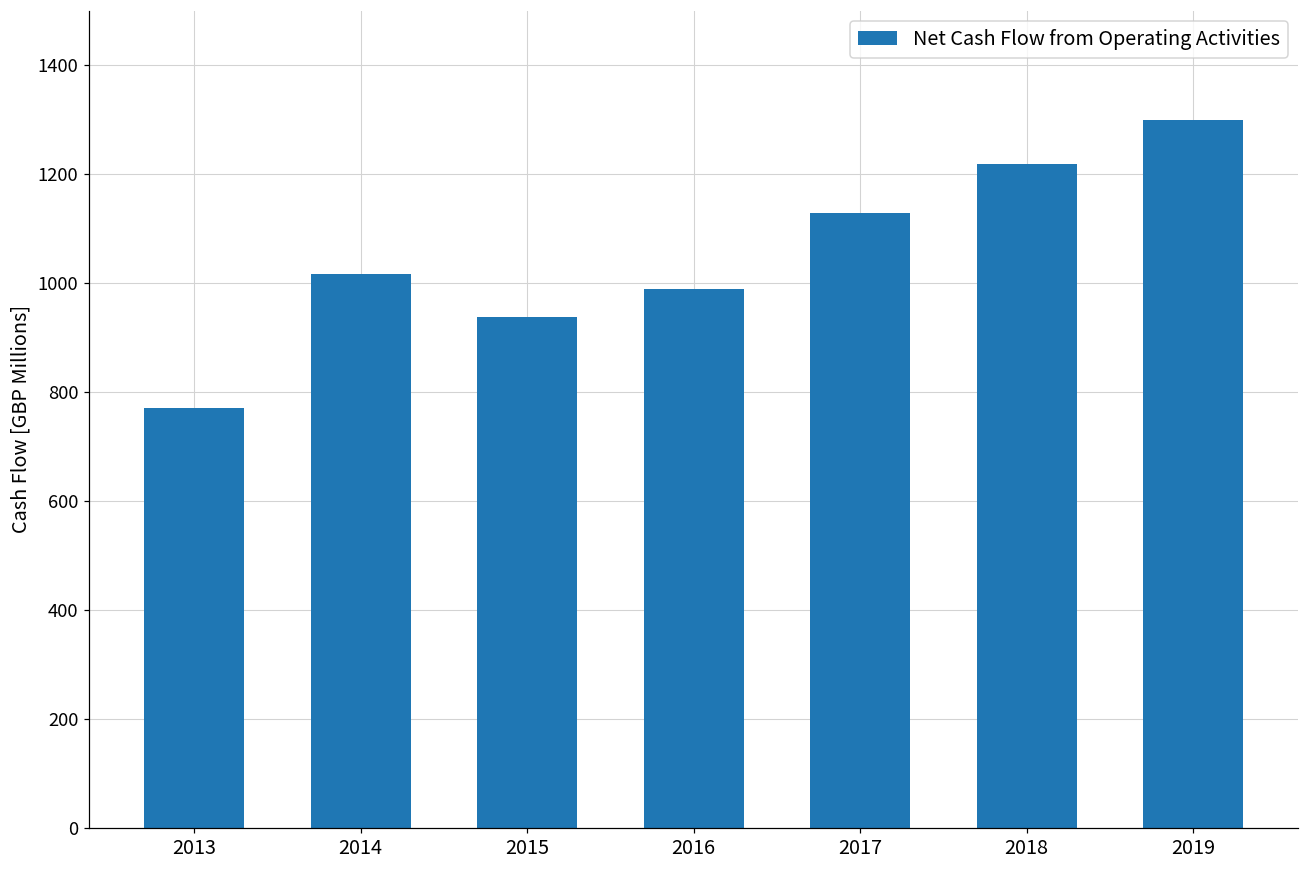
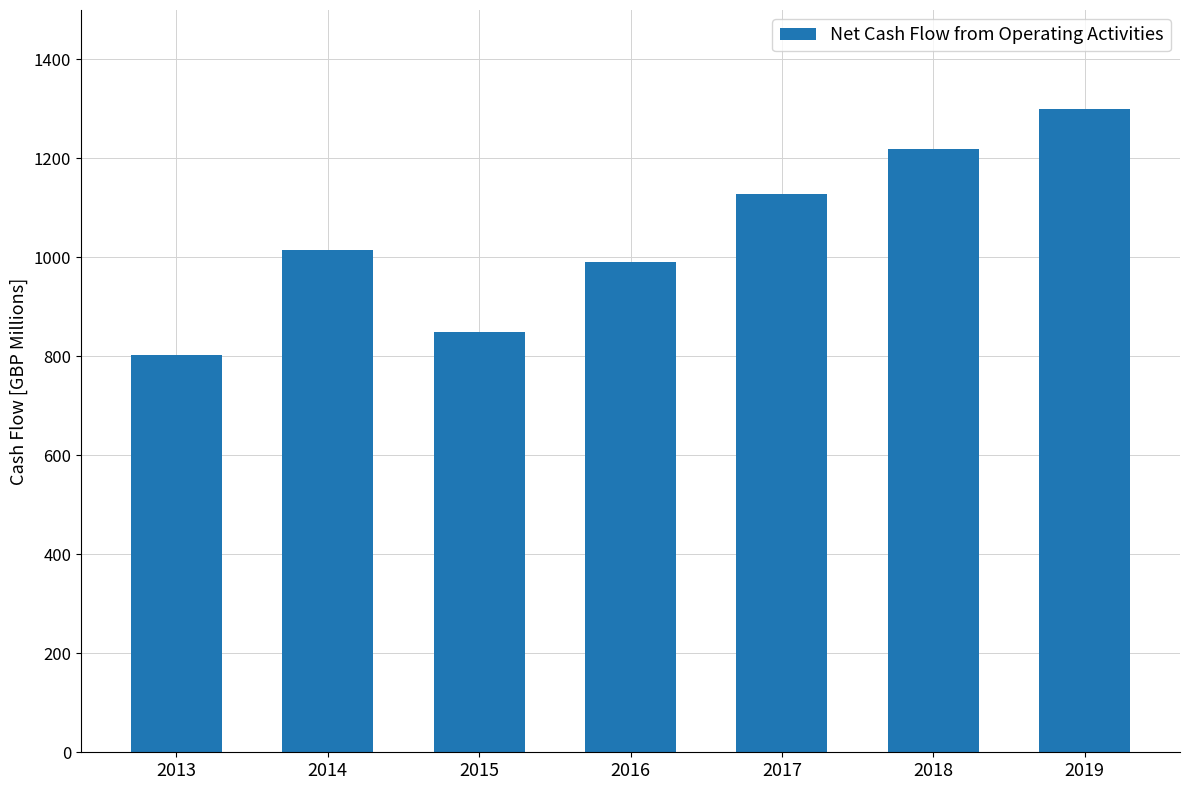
2013: 770 -> 800
2015: 940 -> 850
